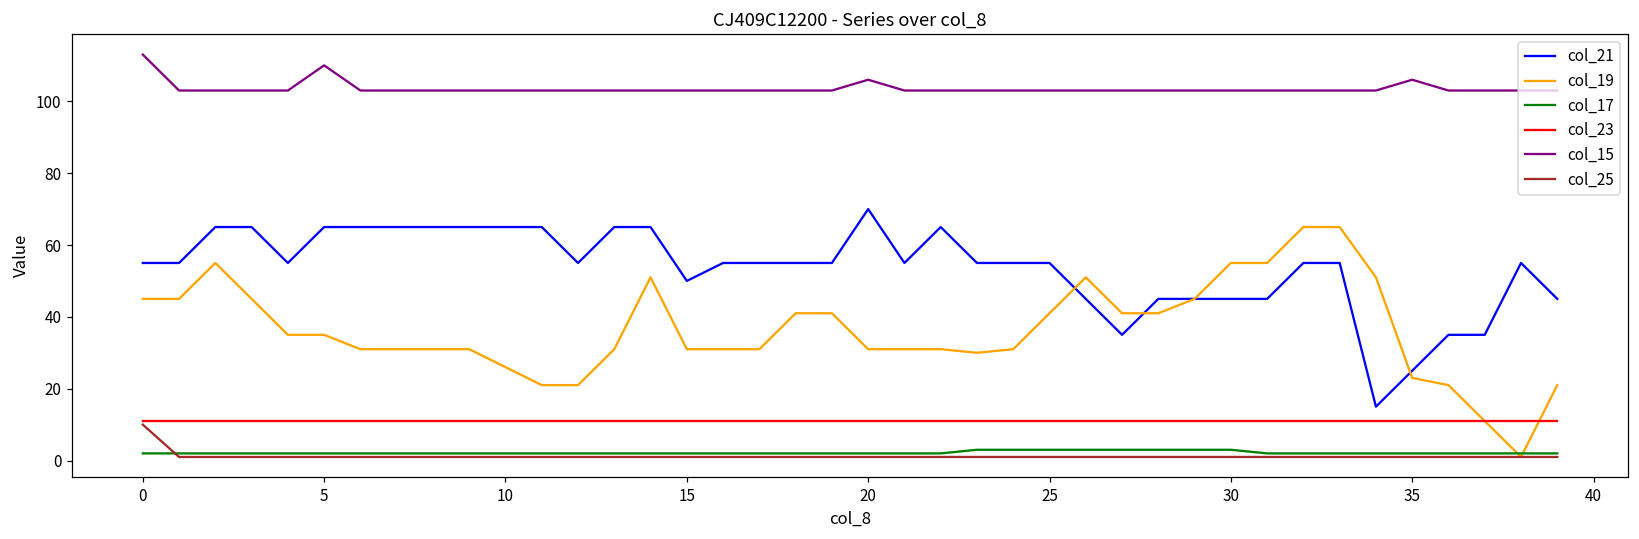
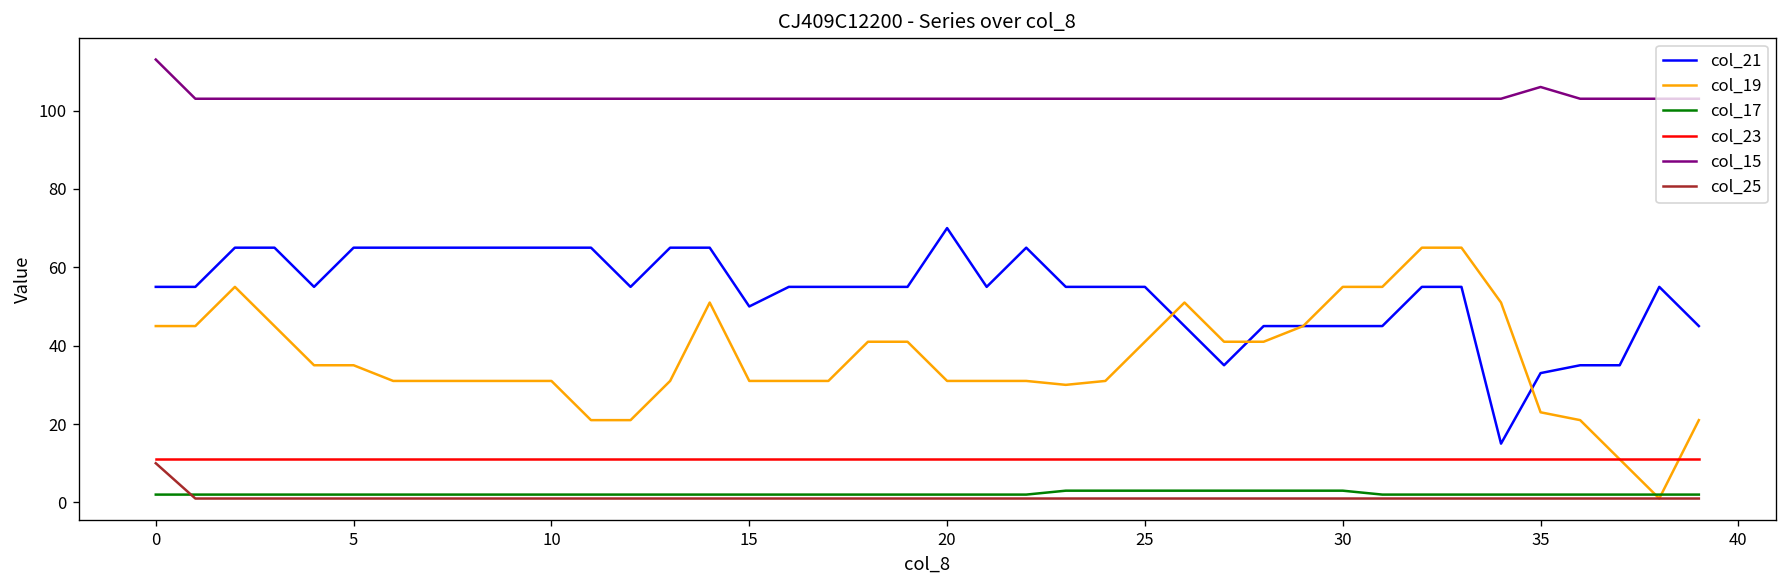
col_15, 5: 110 -> 103
col_19, 10: 26 -> 31
col_15, 20: 106 -> 103
col_21, 35: 25 -> 33
